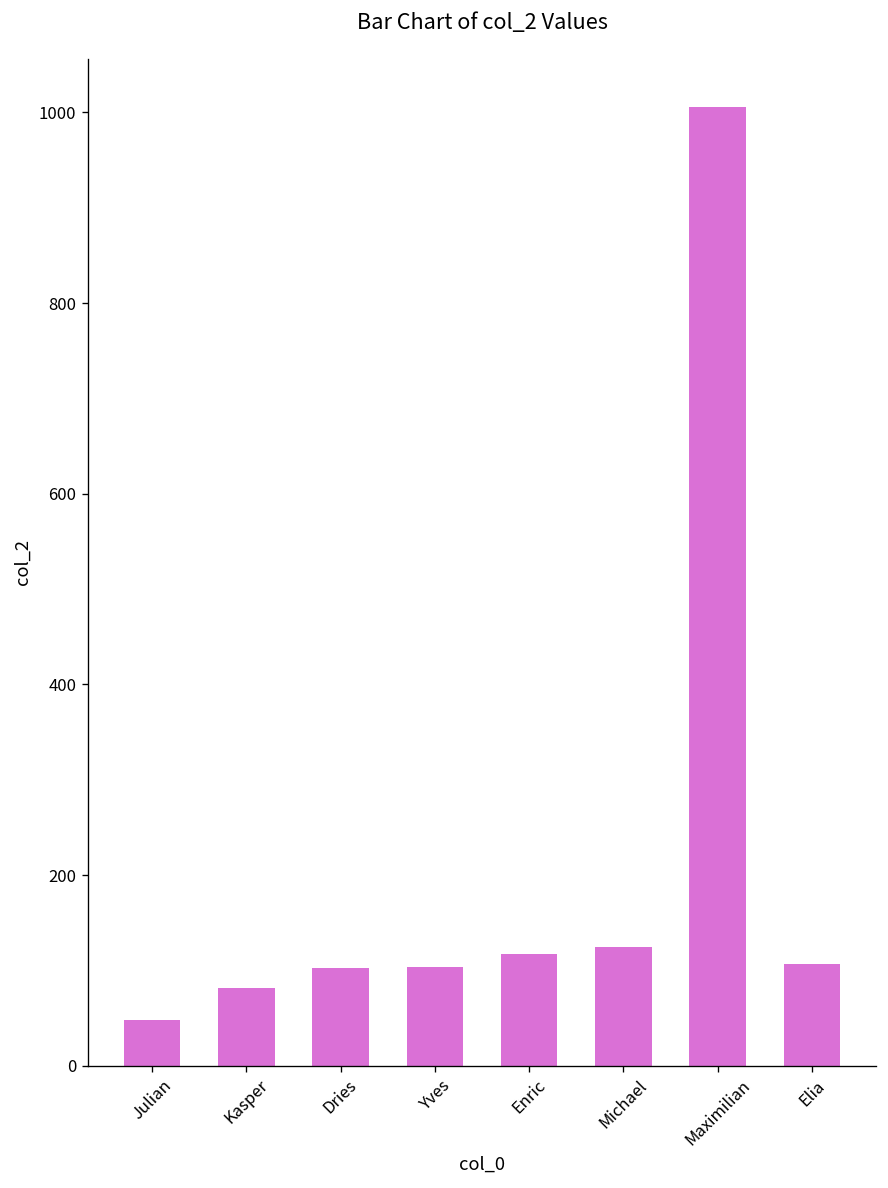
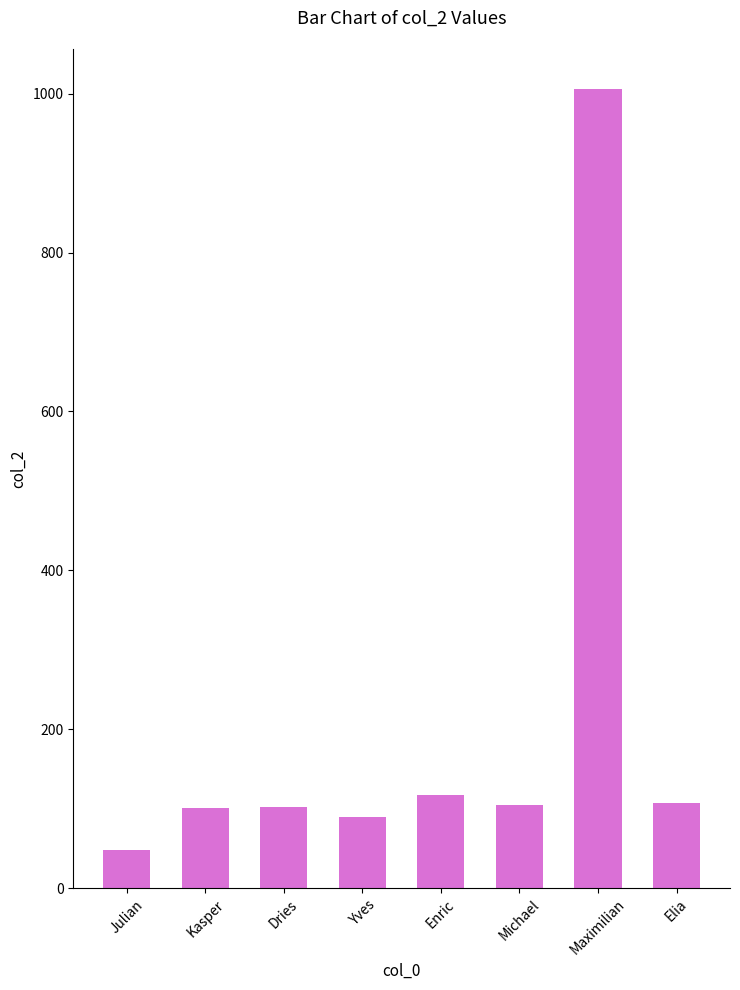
Kasper: 80 -> 100
Yves: 100 -> 90
Michael: 130 -> 110
